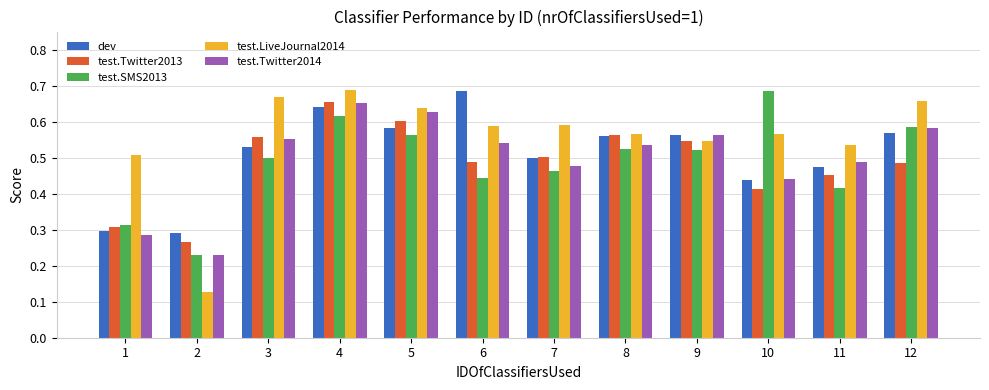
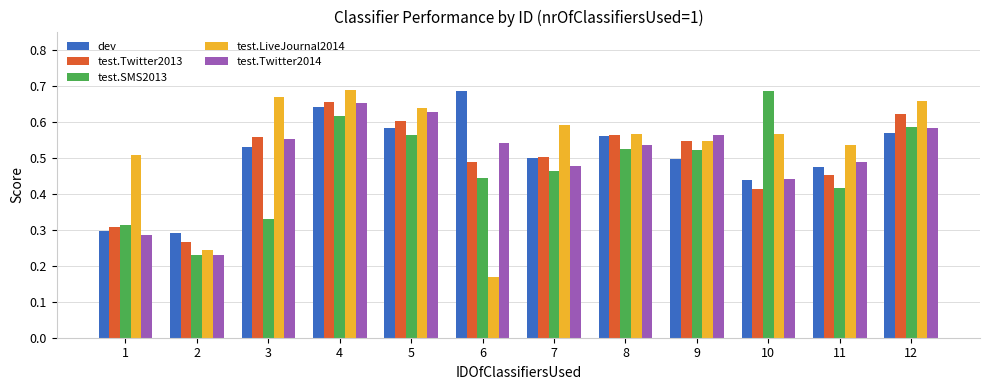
test.LiveJournal2014, 2: 0.13 -> 0.24
test.SMS2013, 3: 0.50 -> 0.33
test.LiveJournal2014, 6: 0.59 -> 0.17
dev, 9: 0.56 -> 0.50
test.Twitter2013, 12: 0.49 -> 0.62
